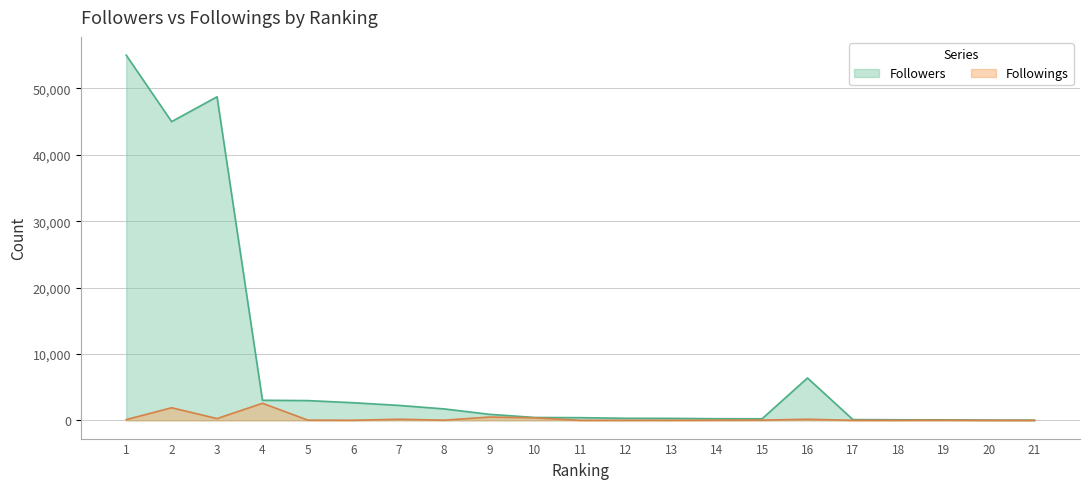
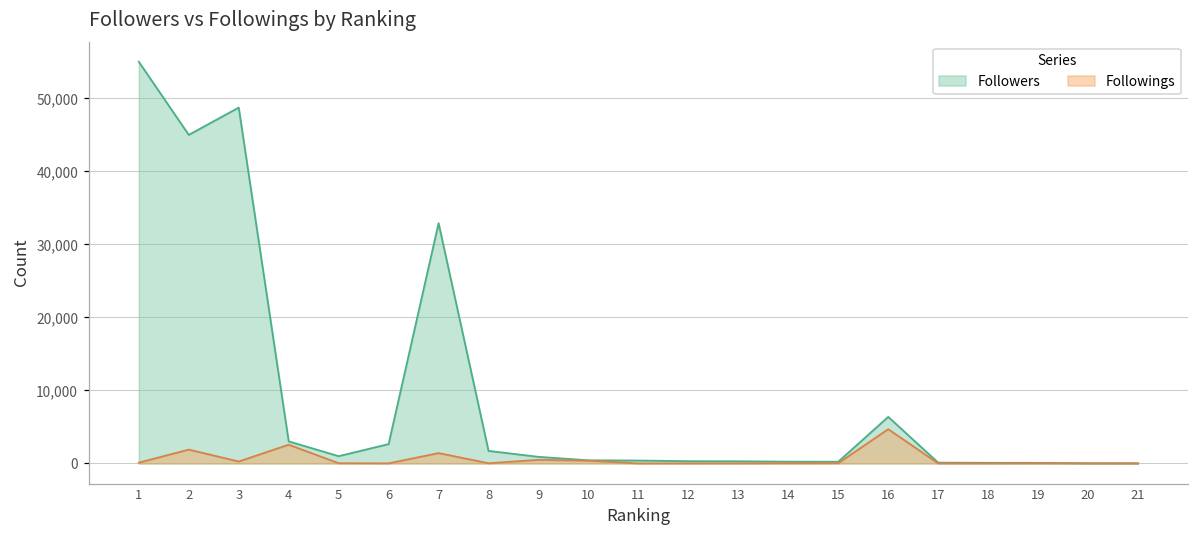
Followers, 5: 3,000 -> 1,000
Followers, 7: 2,000 -> 33,000
Followings, 7: 0 -> 1,000
Followings, 16: 0 -> 5,000
